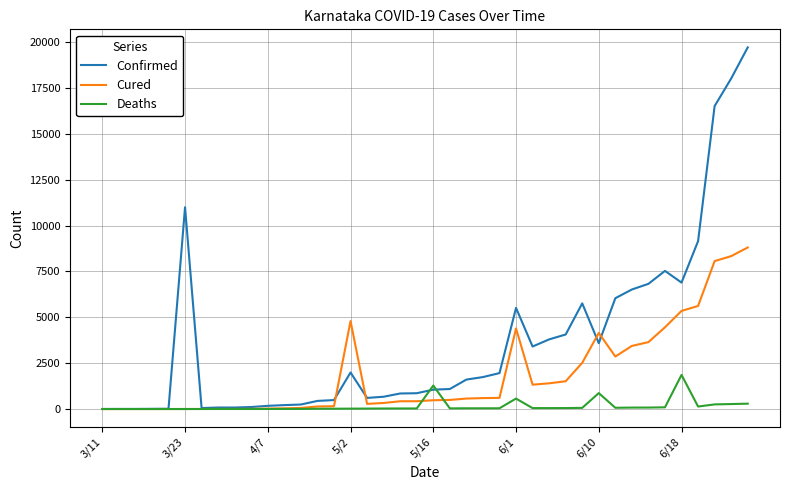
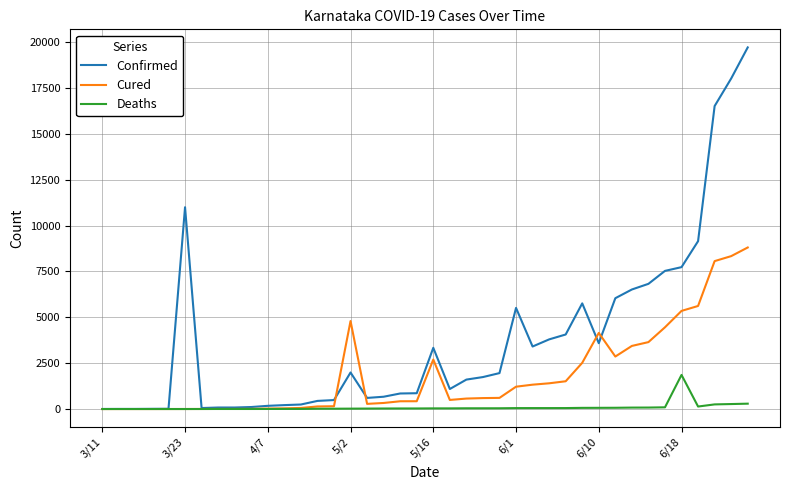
Confirmed, 5/16: 1100 -> 3300
Cured, 5/16: 500 -> 2700
Deaths, 5/16: 1300 -> 0
Cured, 6/1: 4400 -> 1200
Deaths, 6/1: 600 -> 100
Deaths, 6/10: 900 -> 100
Confirmed, 6/18: 6900 -> 7700
